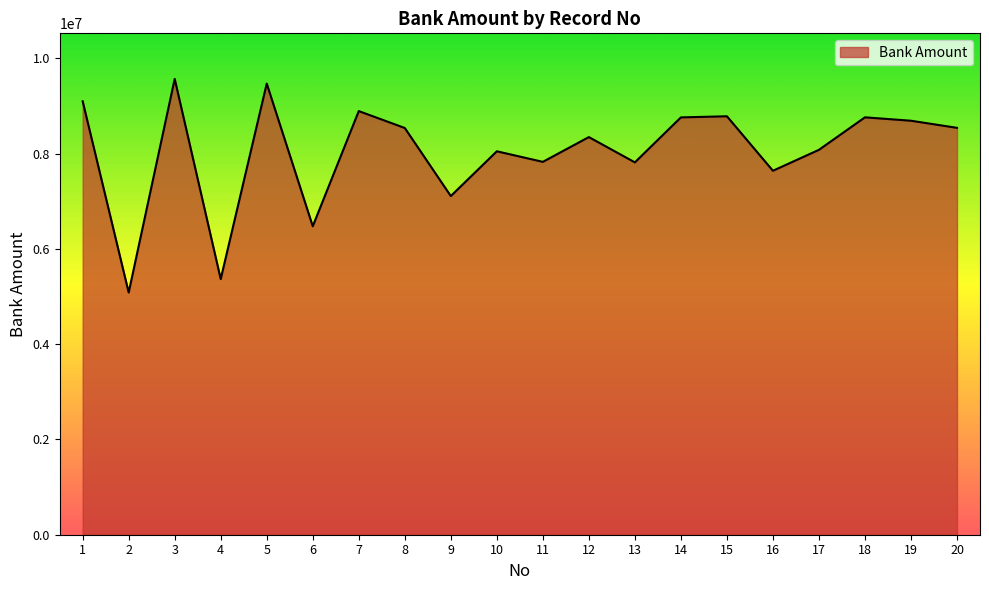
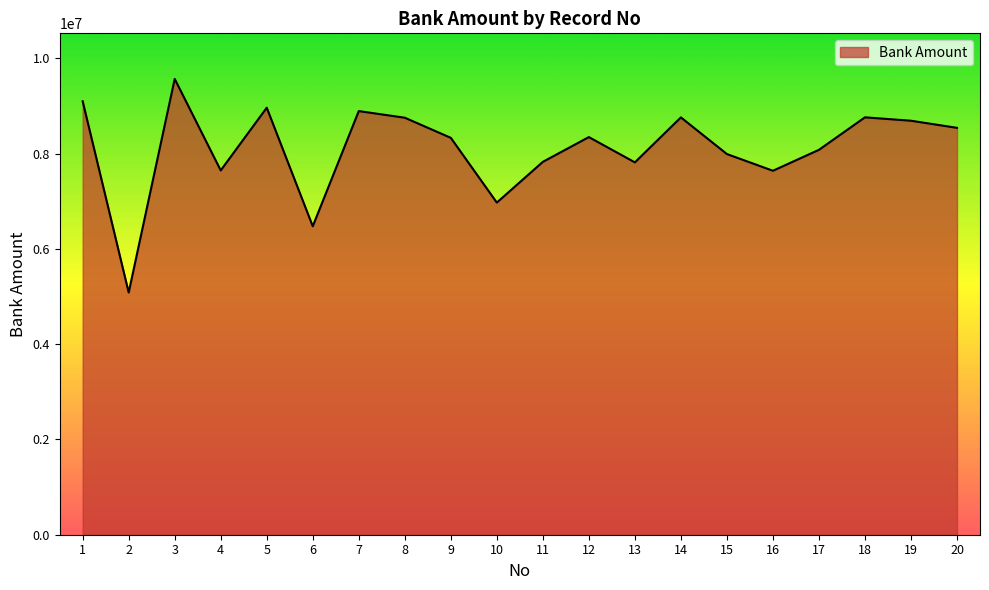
4: 5400000 -> 7600000
5: 9500000 -> 9000000
8: 8500000 -> 8800000
9: 7100000 -> 8300000
10: 8000000 -> 7000000
15: 8800000 -> 8000000
